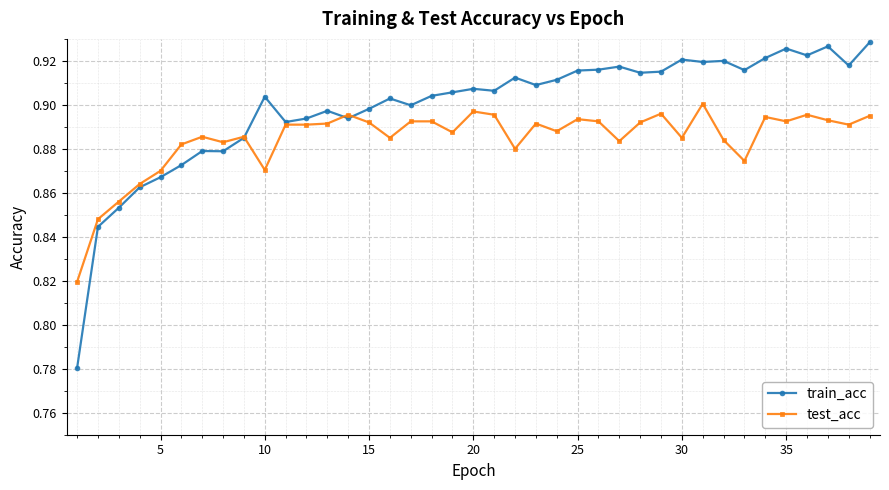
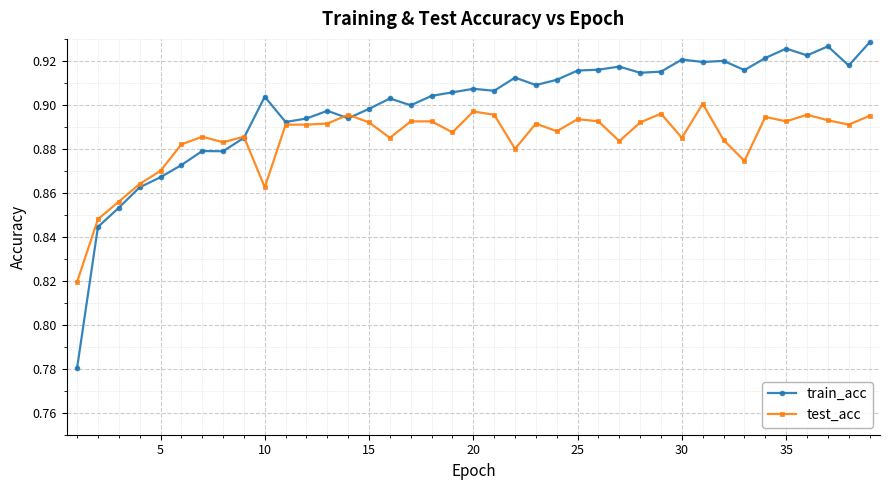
test_acc, 10: 0.870 -> 0.863
